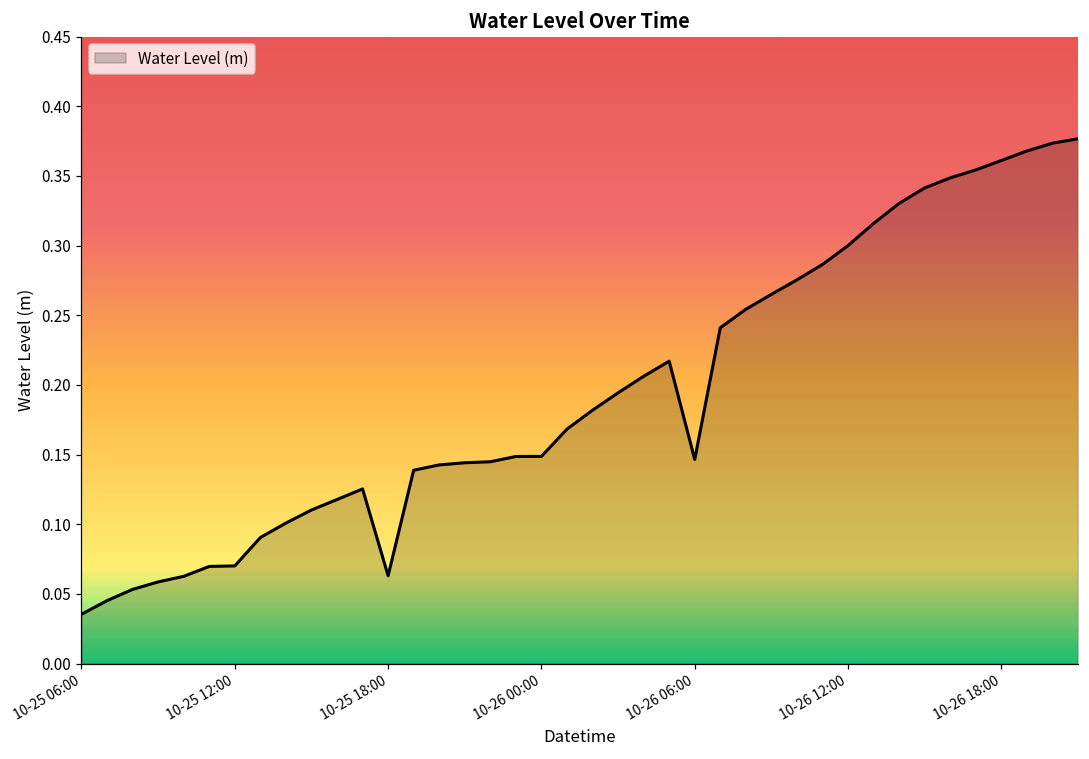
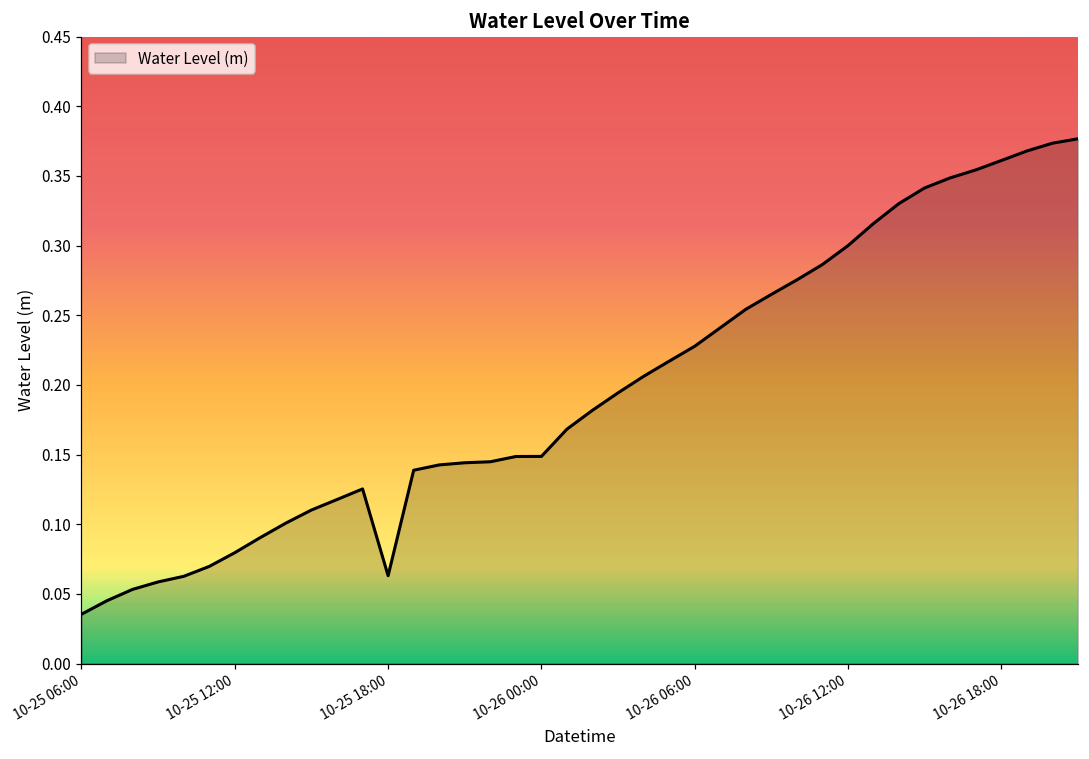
10-25 12:00: 0.070 -> 0.080
10-26 06:00: 0.147 -> 0.228
